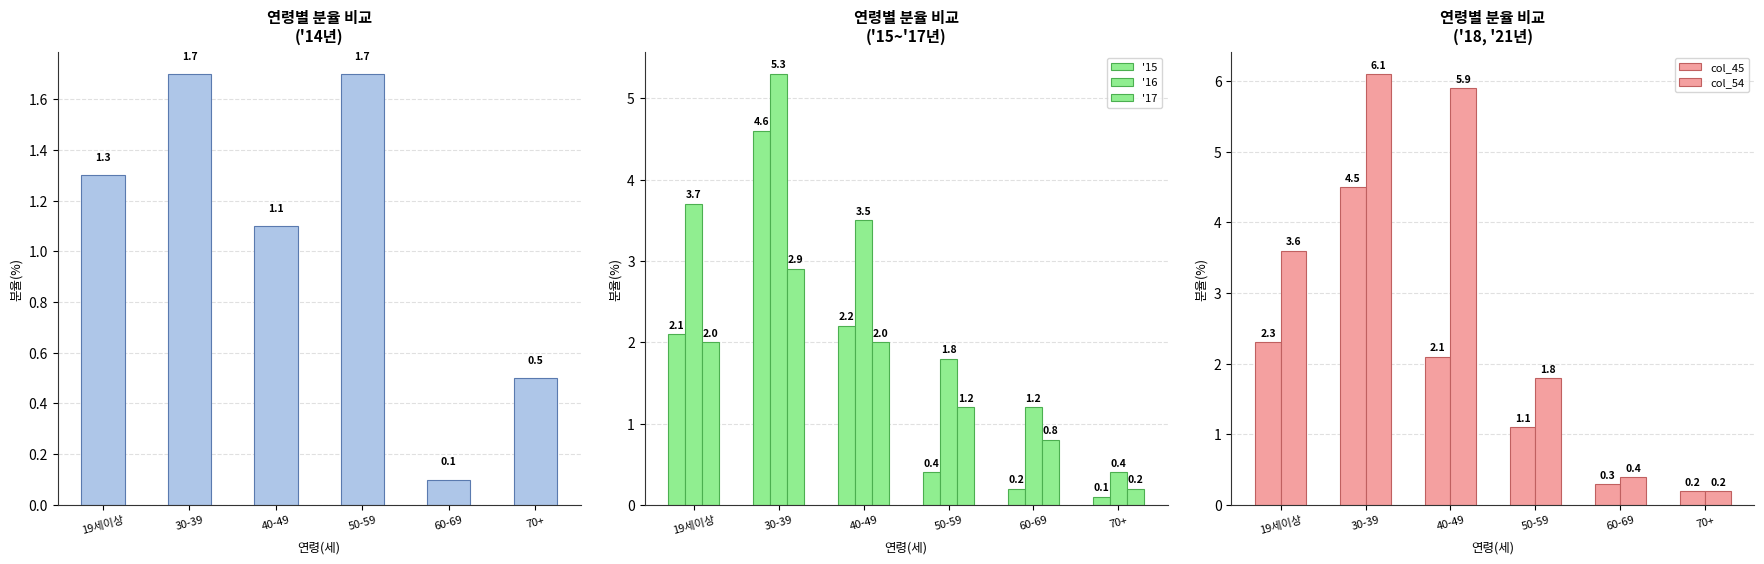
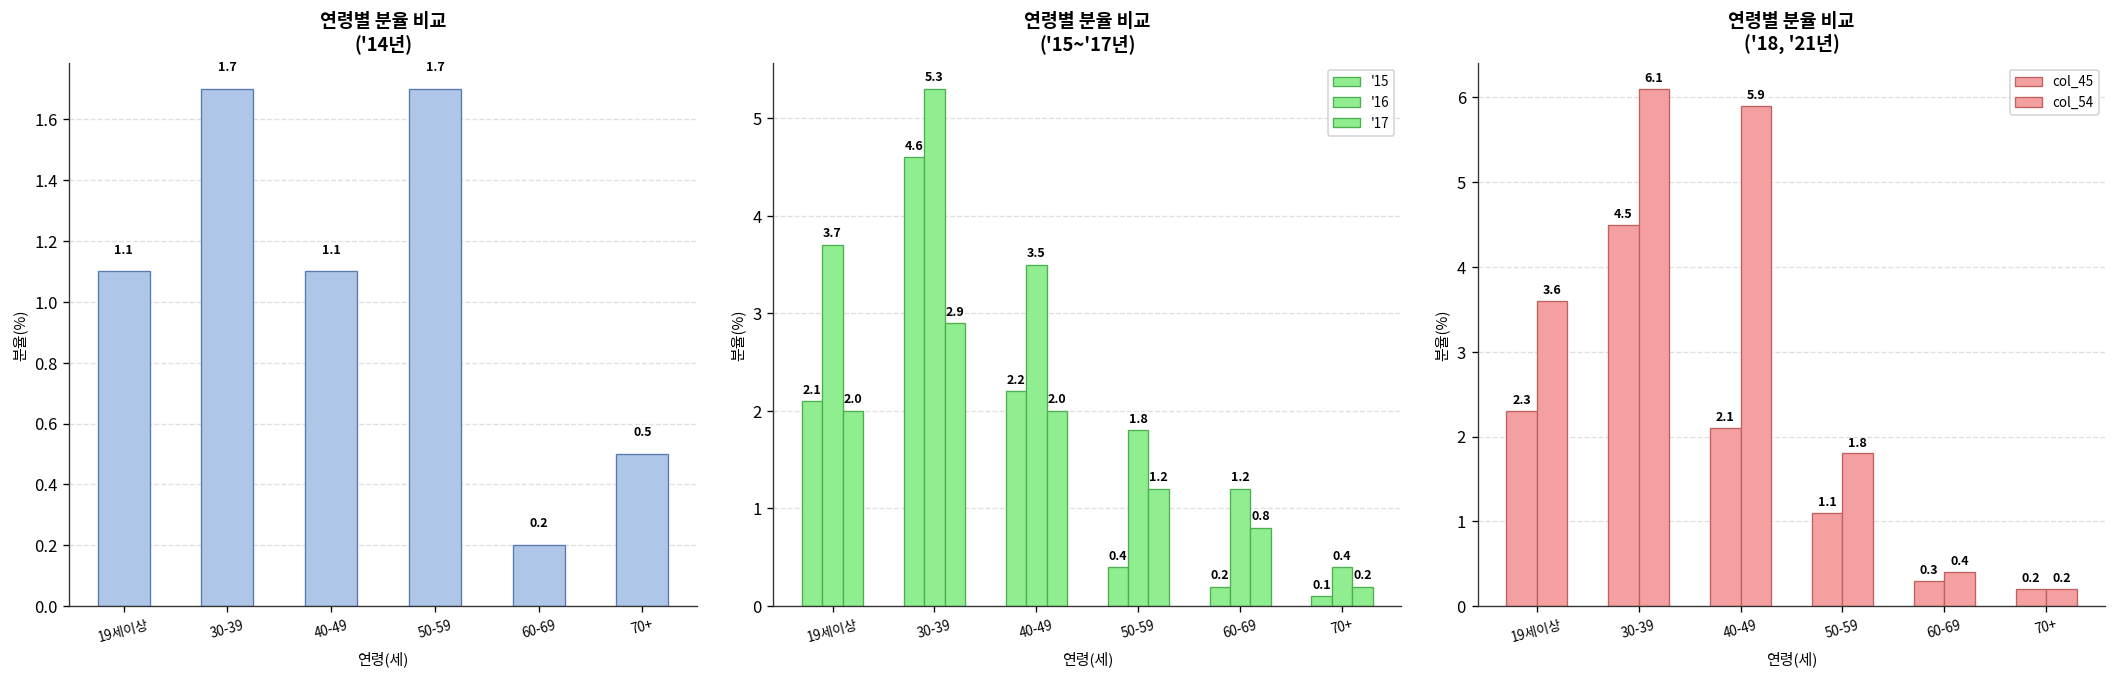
연령별 분율 비교 ('14년), 19세이상: 1.3 -> 1.1
연령별 분율 비교 ('14년), 60-69: 0.1 -> 0.2
